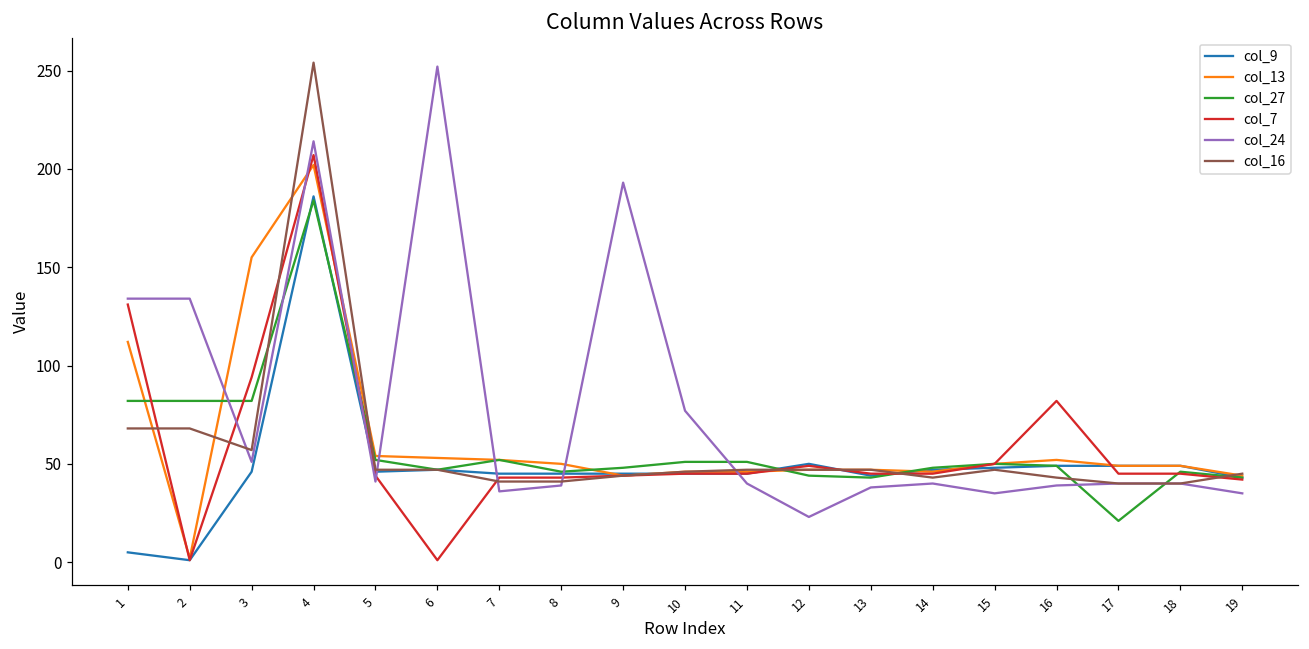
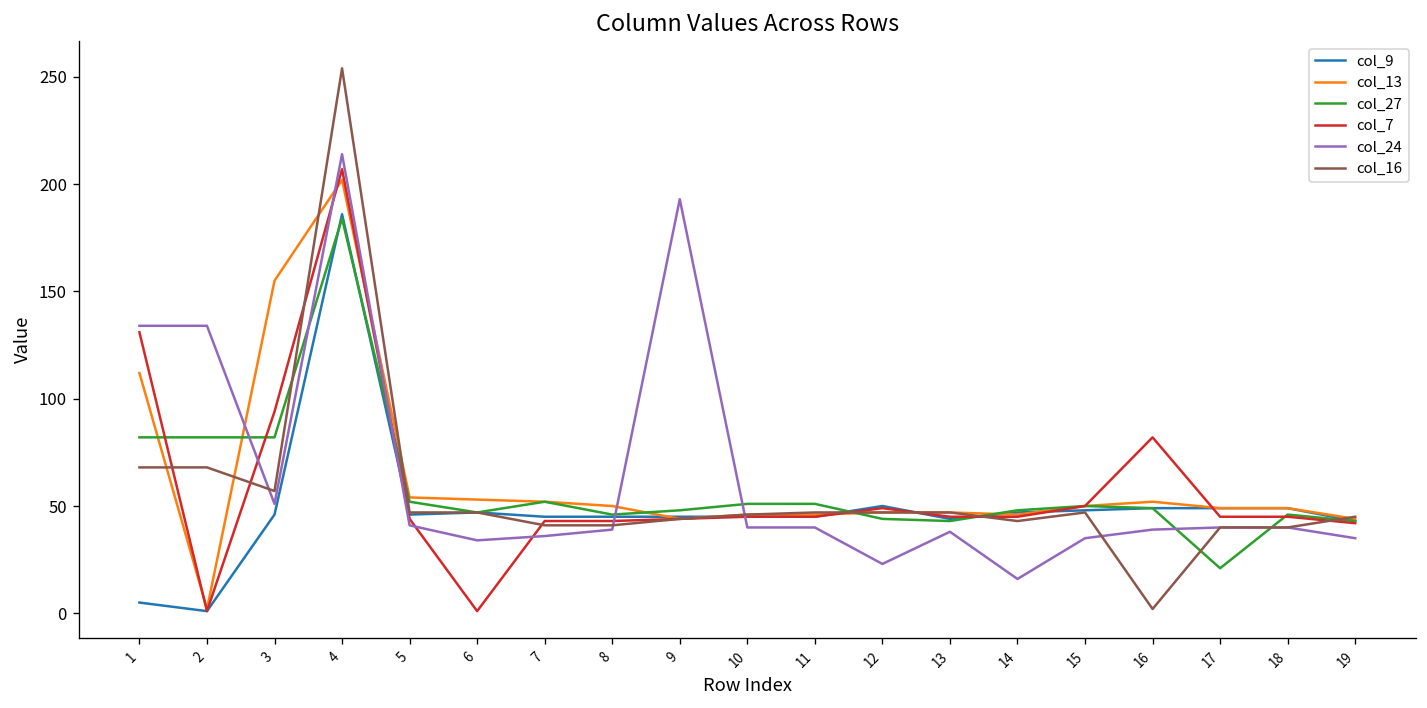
col_24, 6: 252 -> 34
col_24, 10: 77 -> 40
col_24, 14: 40 -> 16
col_16, 16: 43 -> 2
